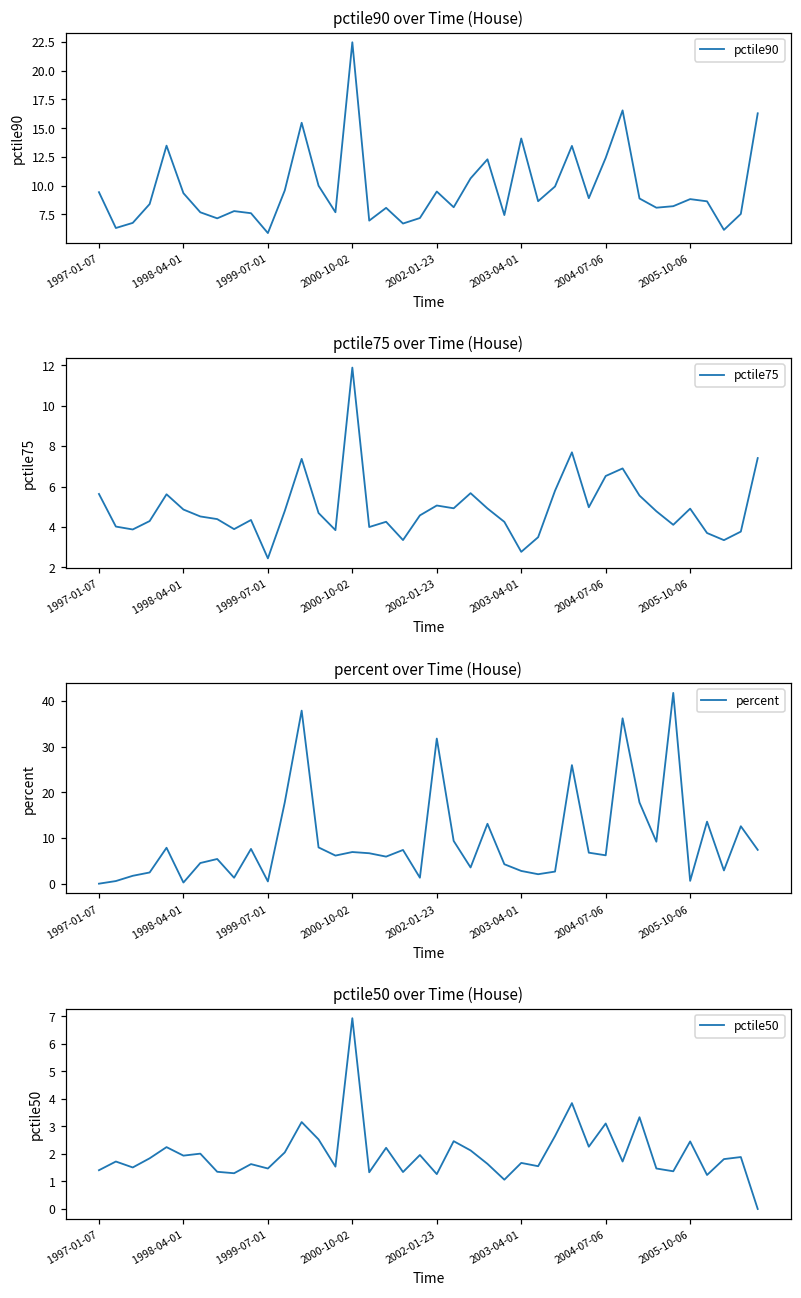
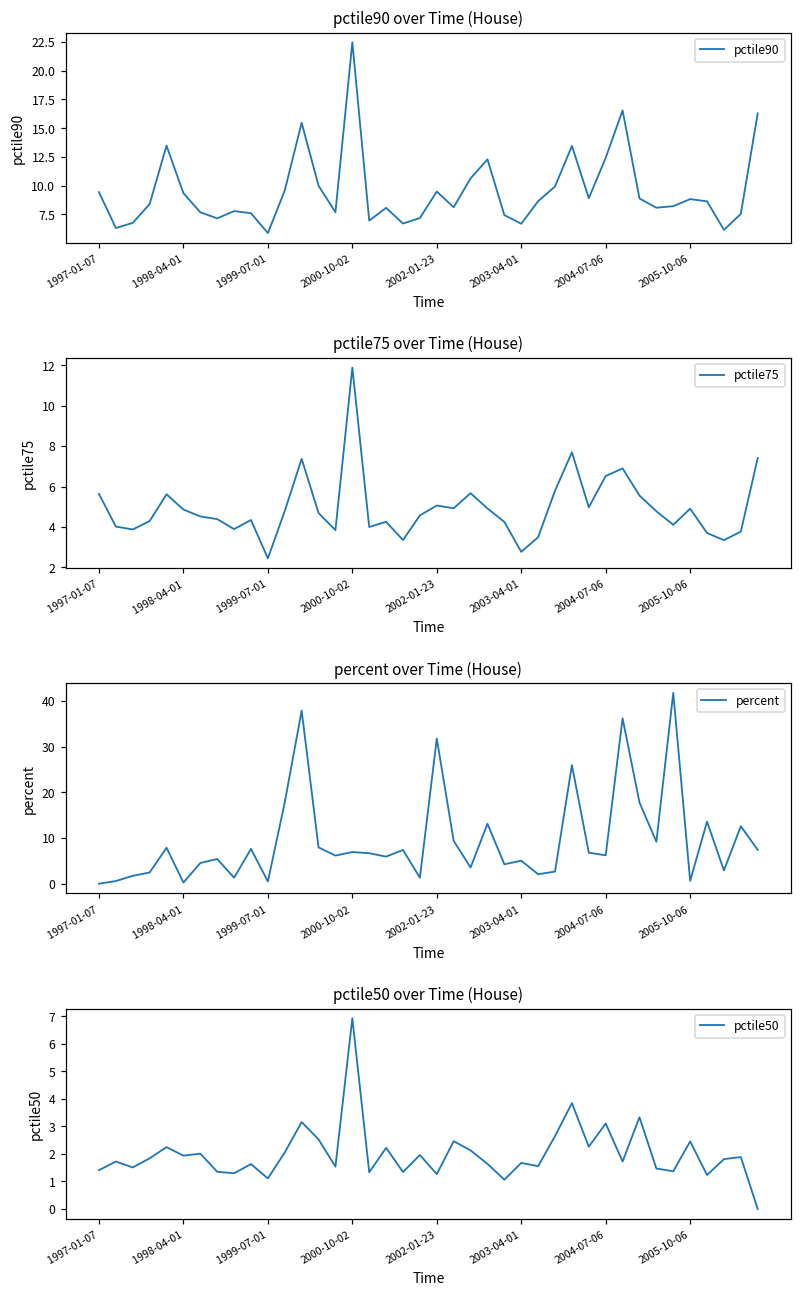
pctile90 over Time (House), 2003-04-01: 14.1 -> 6.7
percent over Time (House), 2003-04-01: 3 -> 5
pctile50 over Time (House), 1999-07-01: 1.5 -> 1.1
